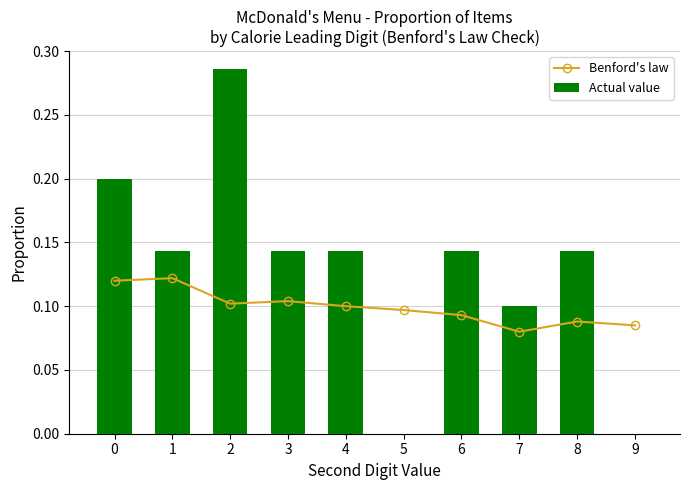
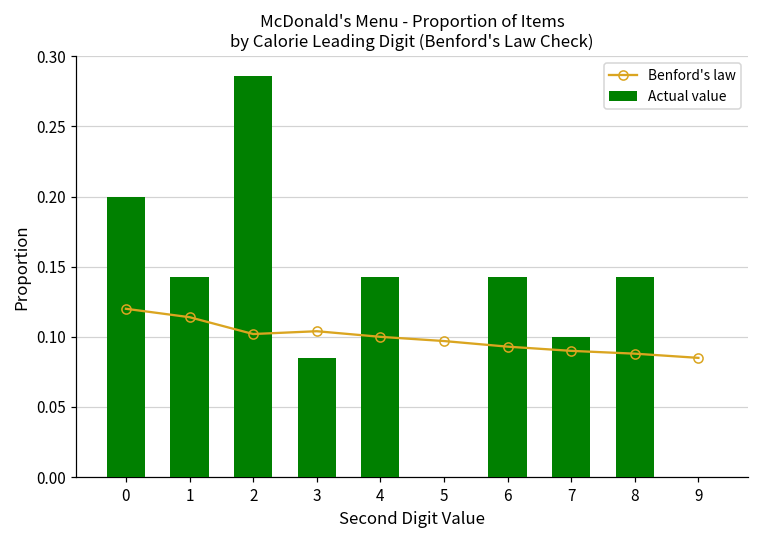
Benford's law, 1: 0.122 -> 0.114
Actual value, 3: 0.143 -> 0.085
Benford's law, 7: 0.08 -> 0.09
